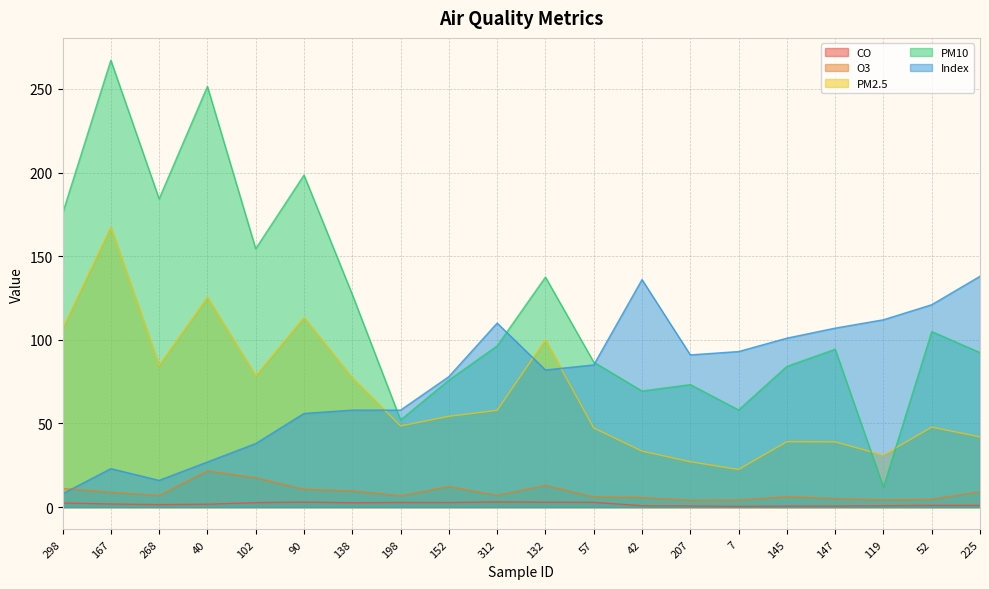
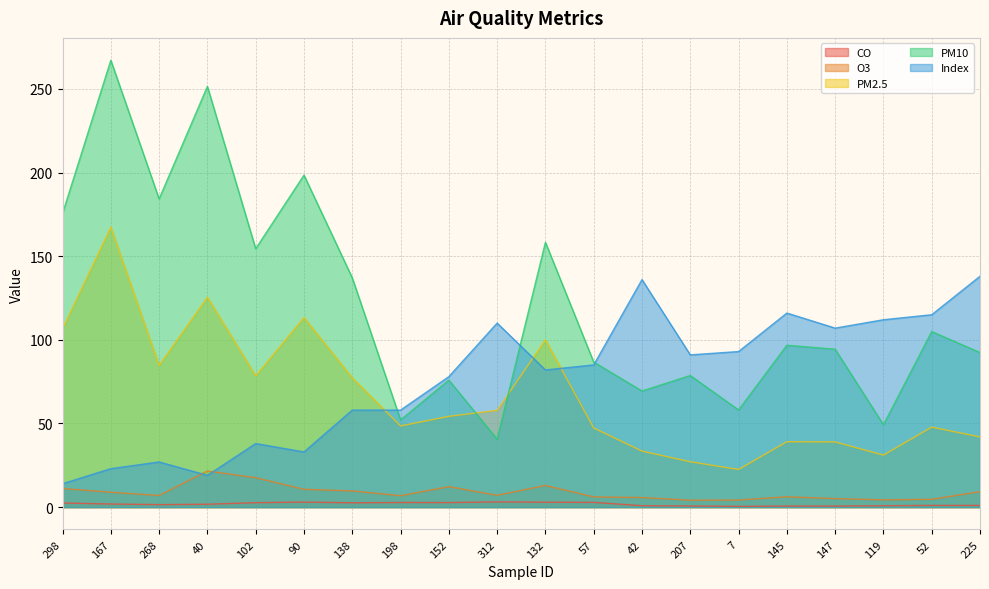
Index, 298: 8 -> 14
Index, 268: 16 -> 27
Index, 40: 27 -> 19
Index, 90: 56 -> 33
PM10, 138: 127 -> 137
PM10, 312: 96 -> 41
PM10, 132: 137 -> 158
PM10, 207: 73 -> 79
PM10, 145: 84 -> 97
Index, 145: 101 -> 116
PM10, 119: 12 -> 49
Index, 52: 121 -> 115
